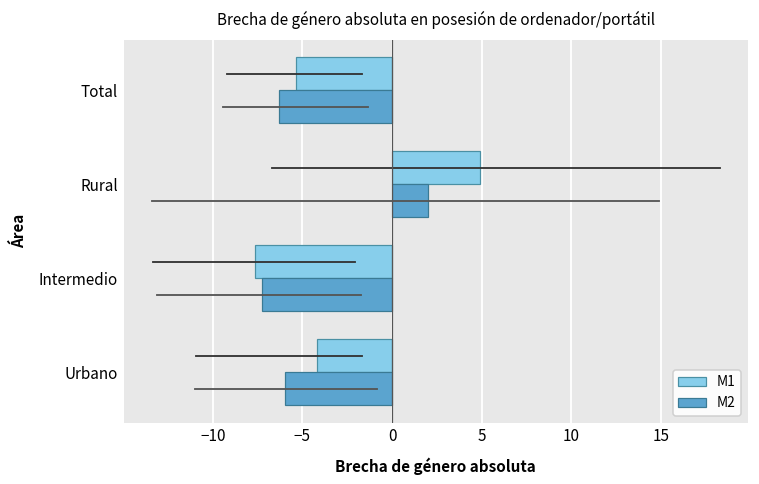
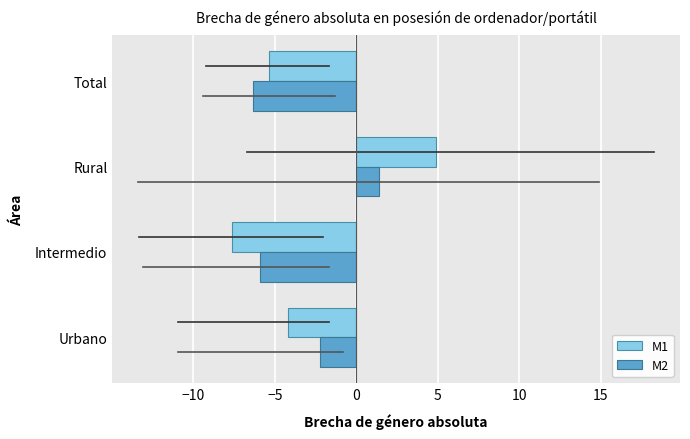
M2, Rural: 2.0 -> 1.4
M2, Intermedio: -7.3 -> -5.9
M2, Urbano: -6.0 -> -2.2
